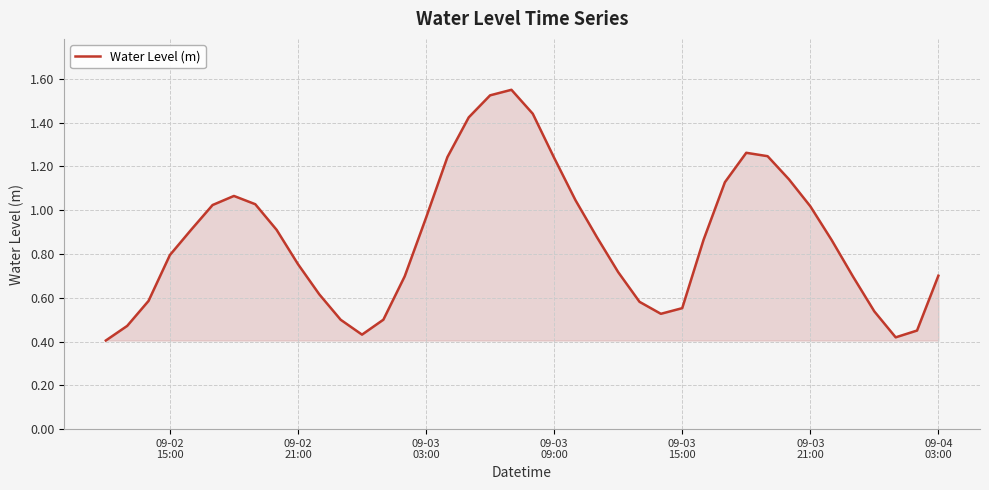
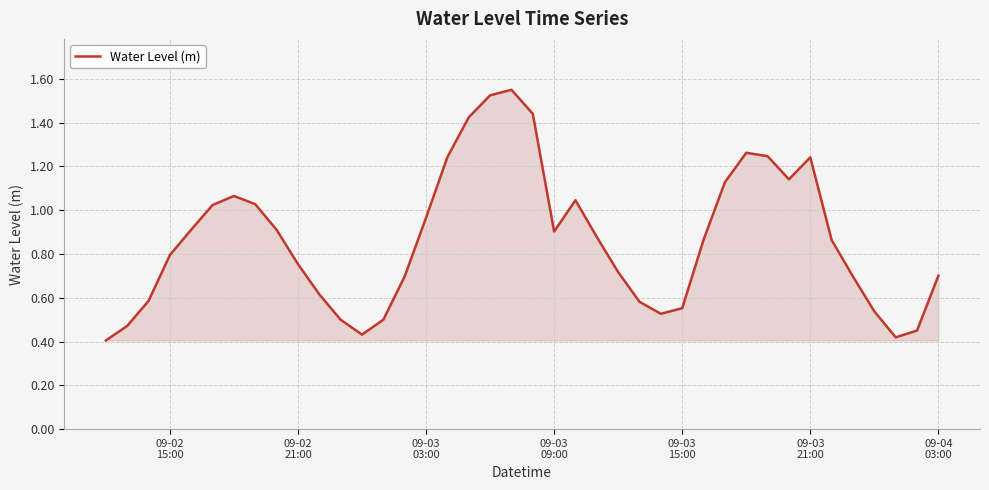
09-03 09:00: 1.24 -> 0.90
09-03 21:00: 1.02 -> 1.24
